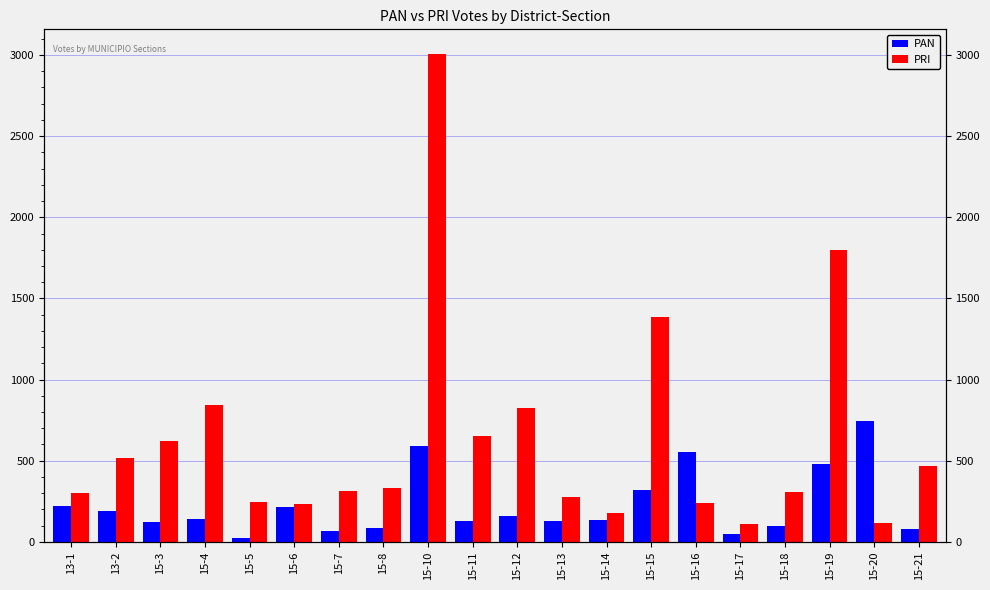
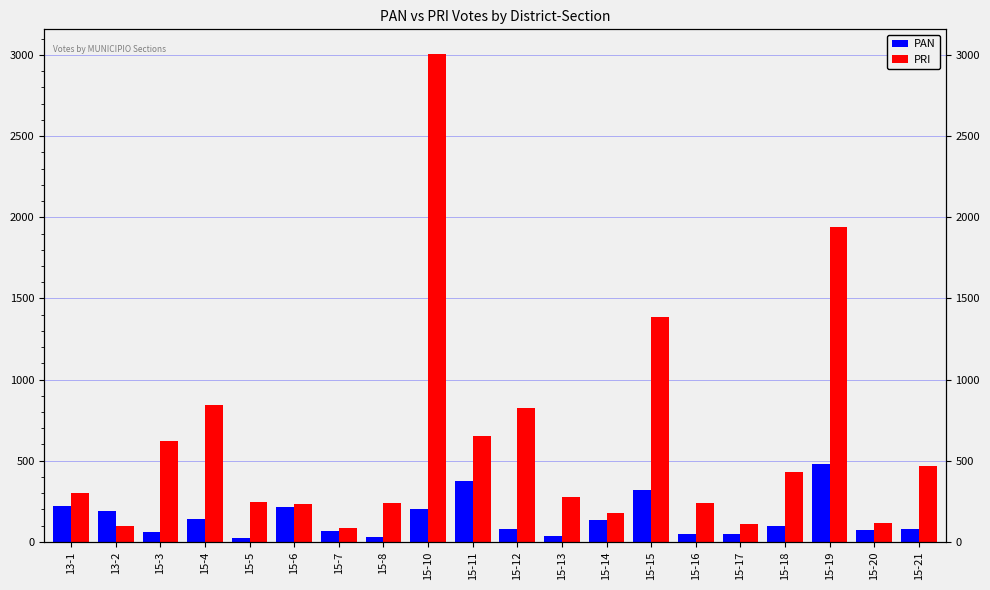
PRI, 13-2: 520 -> 100
PAN, 15-3: 120 -> 60
PRI, 15-7: 310 -> 90
PAN, 15-8: 80 -> 30
PRI, 15-8: 330 -> 240
PAN, 15-10: 590 -> 200
PAN, 15-11: 130 -> 380
PAN, 15-12: 160 -> 80
PAN, 15-13: 130 -> 30
PAN, 15-16: 550 -> 50
PRI, 15-18: 310 -> 430
PRI, 15-19: 1800 -> 1940
PAN, 15-20: 740 -> 70
